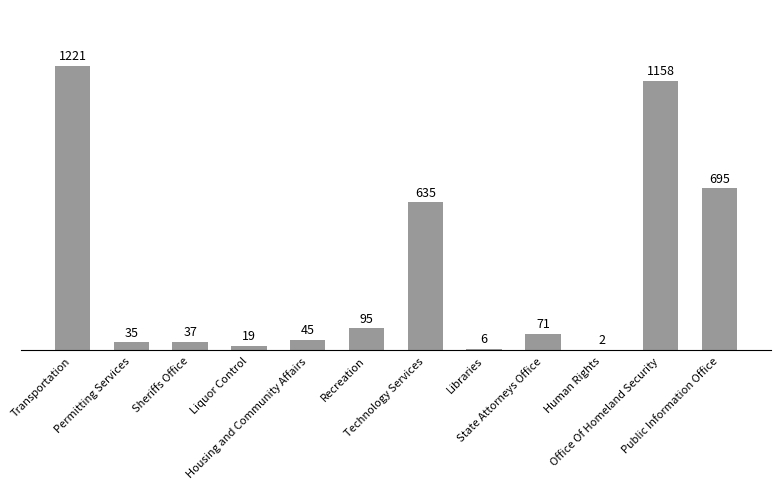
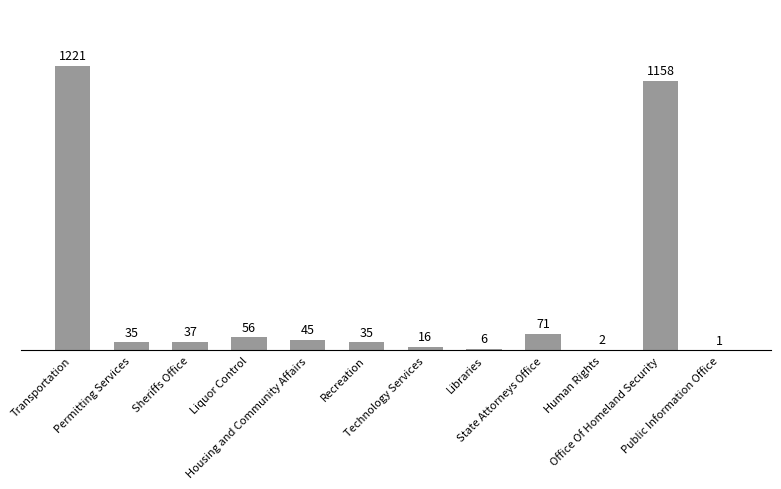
Liquor Control: 19 -> 56
Recreation: 95 -> 35
Technology Services: 635 -> 16
Public Information Office: 695 -> 1
